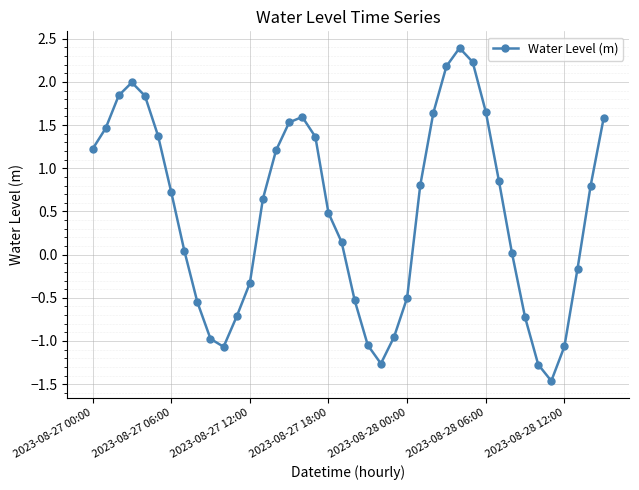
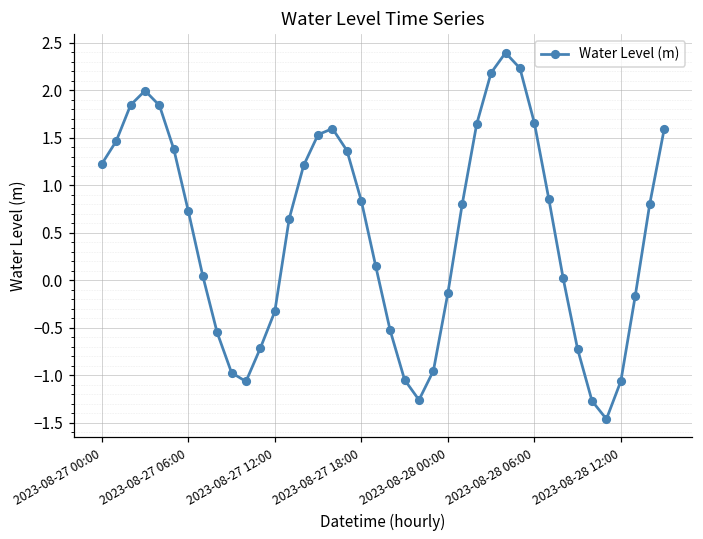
2023-08-27 18:00: 0.5 -> 0.8
2023-08-28 00:00: -0.5 -> -0.1
